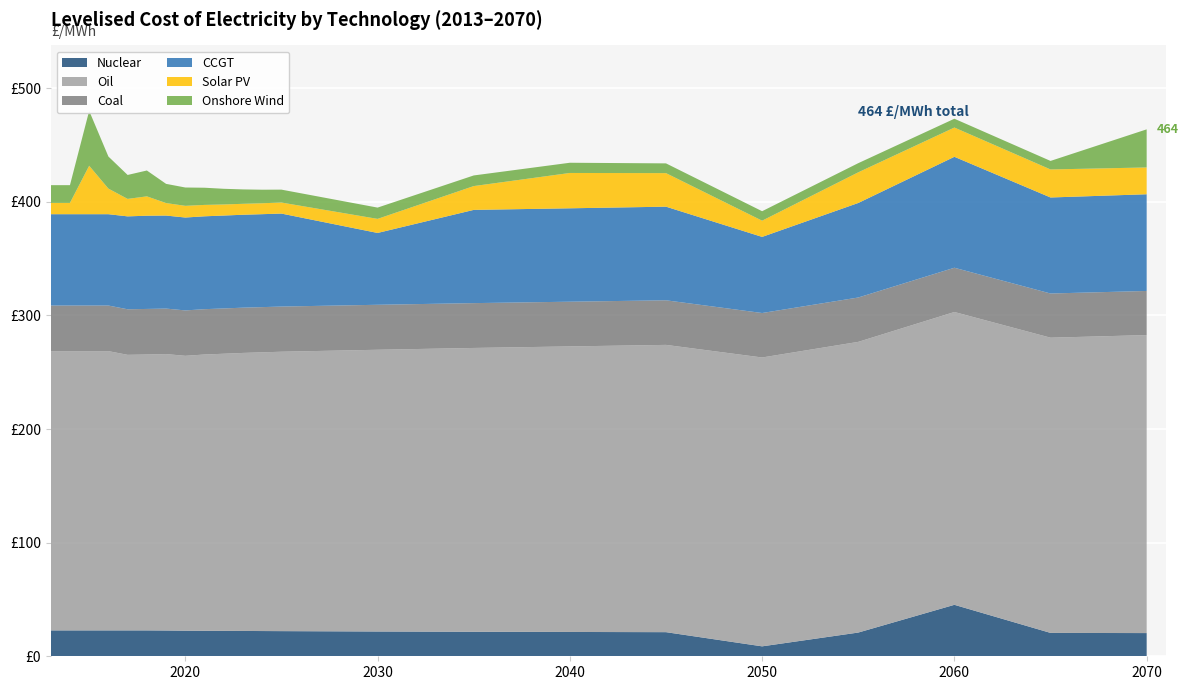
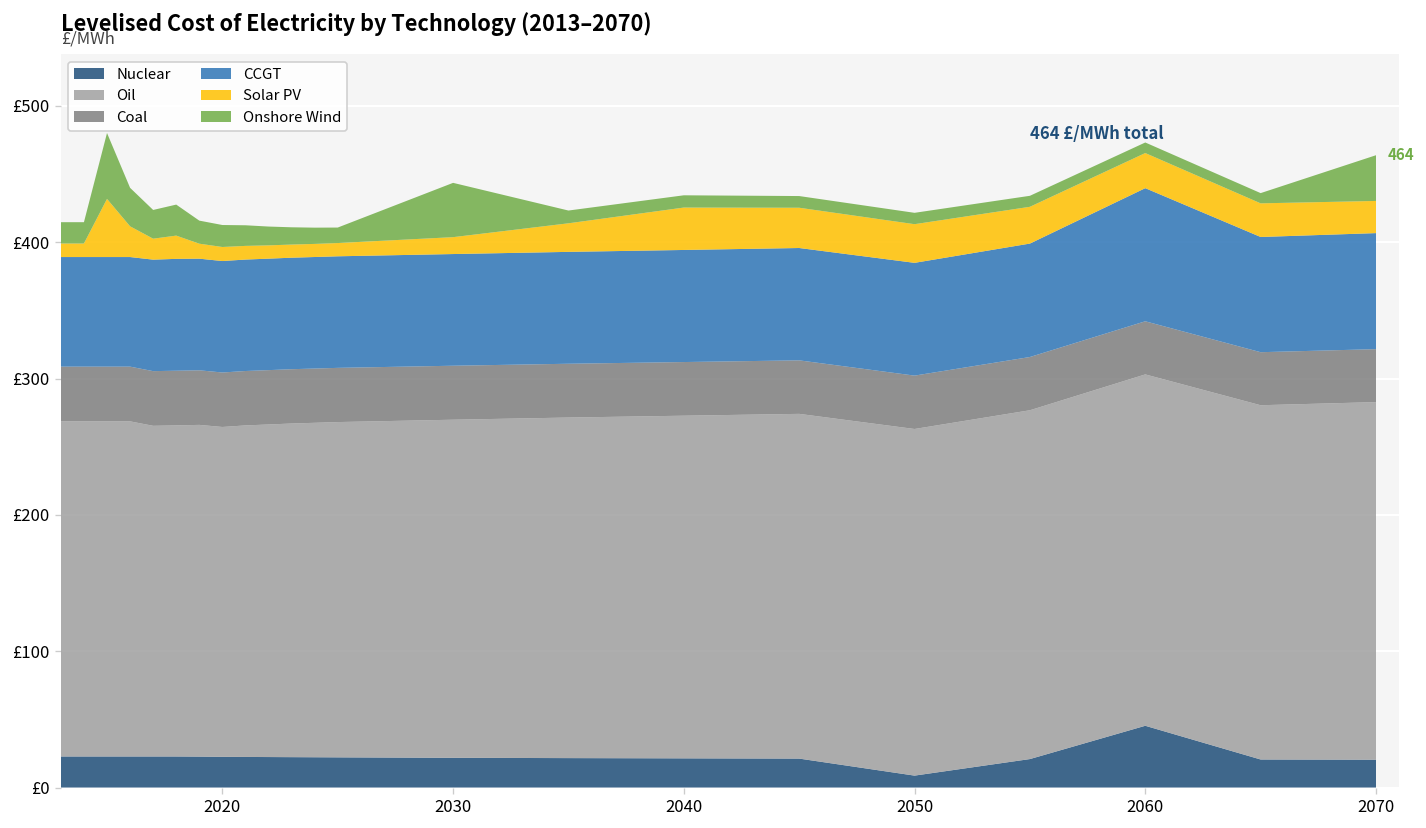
CCGT, 2030: £63 -> £82
Onshore Wind, 2030: £10 -> £40
CCGT, 2050: £67 -> £83
Solar PV, 2050: £14 -> £28
